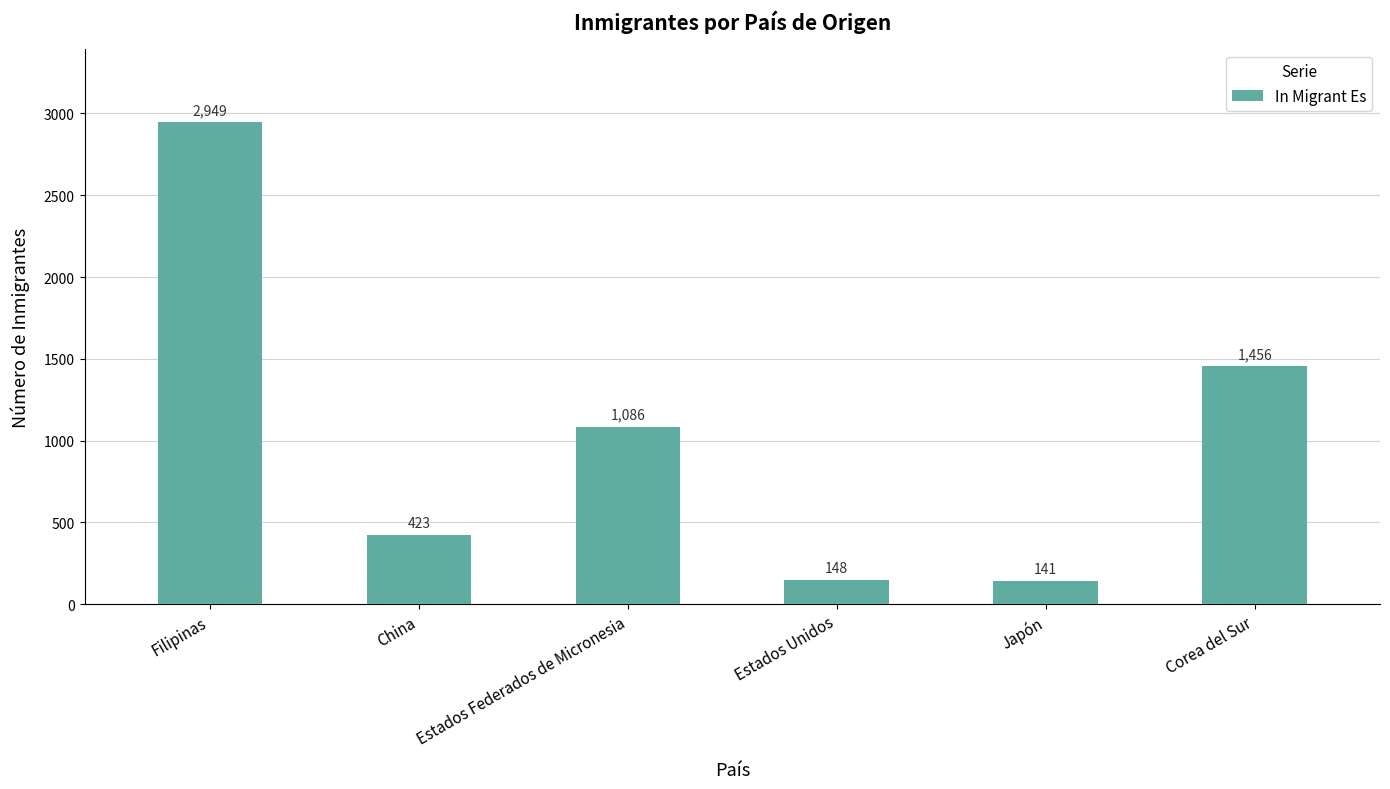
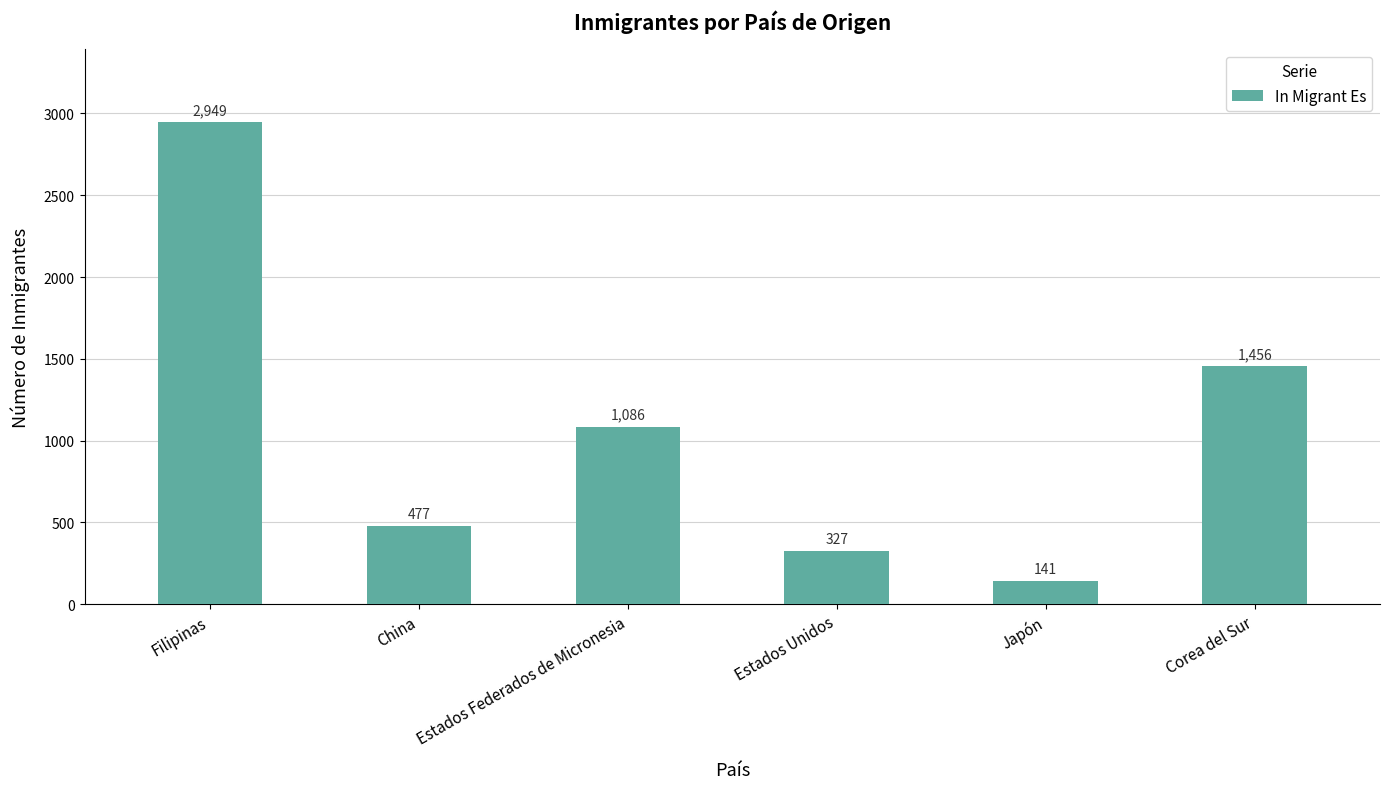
China: 423 -> 477
Estados Unidos: 148 -> 327
